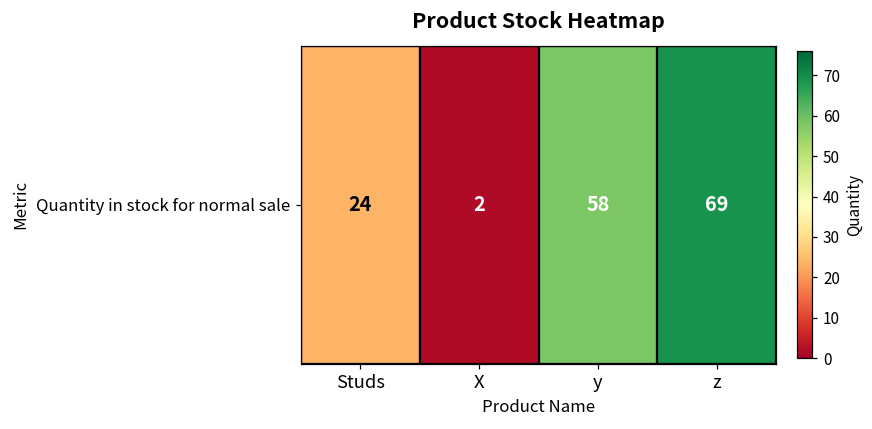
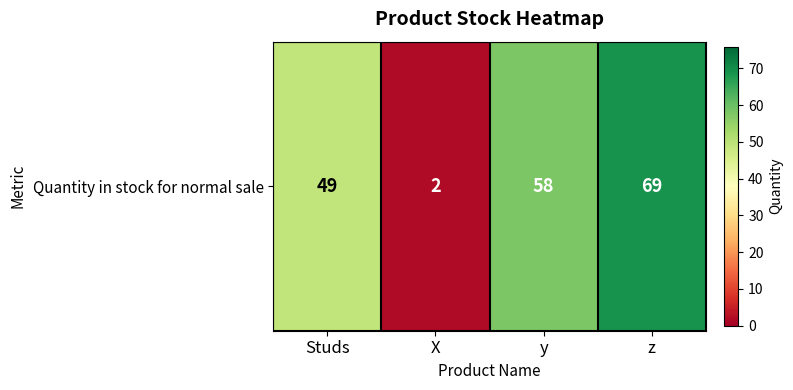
Quantity in stock for normal sale, Studs: 24 -> 49
